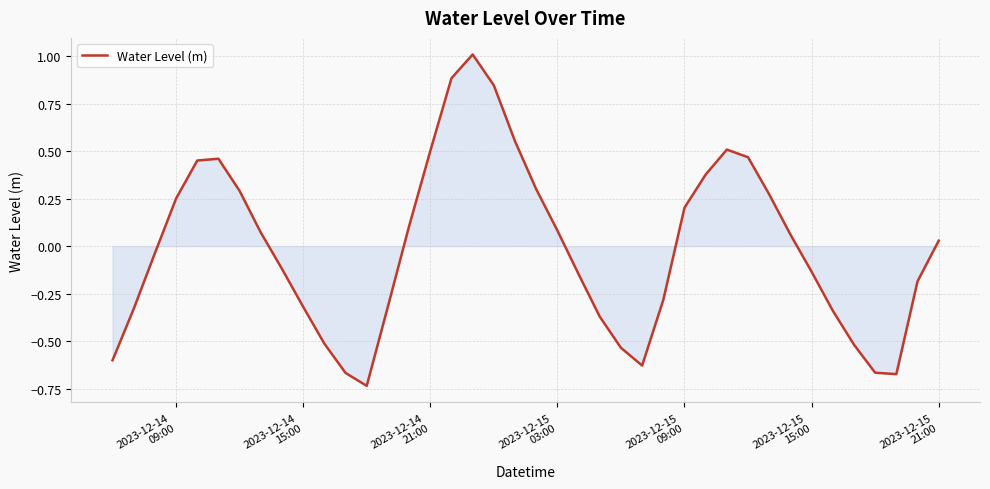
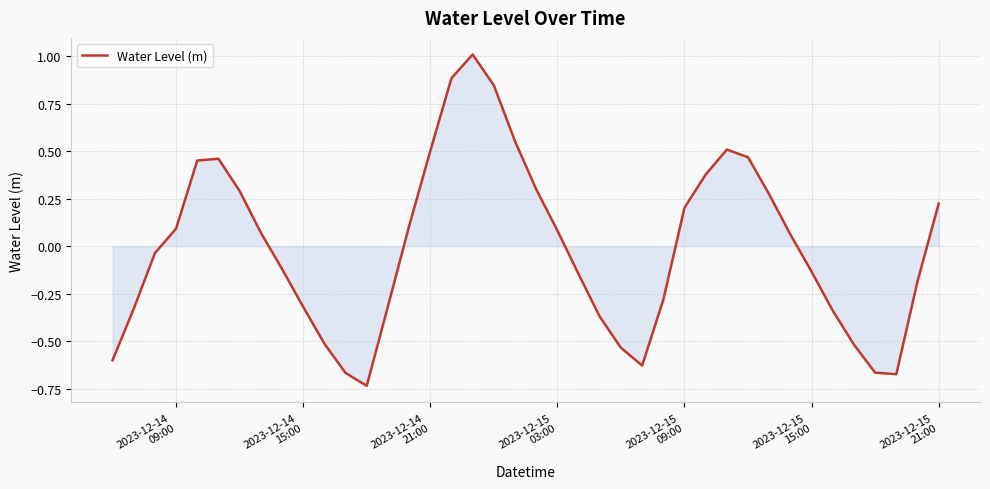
Water Level (m), 2023-12-14 09:00: 0.25 -> 0.09
Water Level (m), 2023-12-15 21:00: 0.03 -> 0.22
